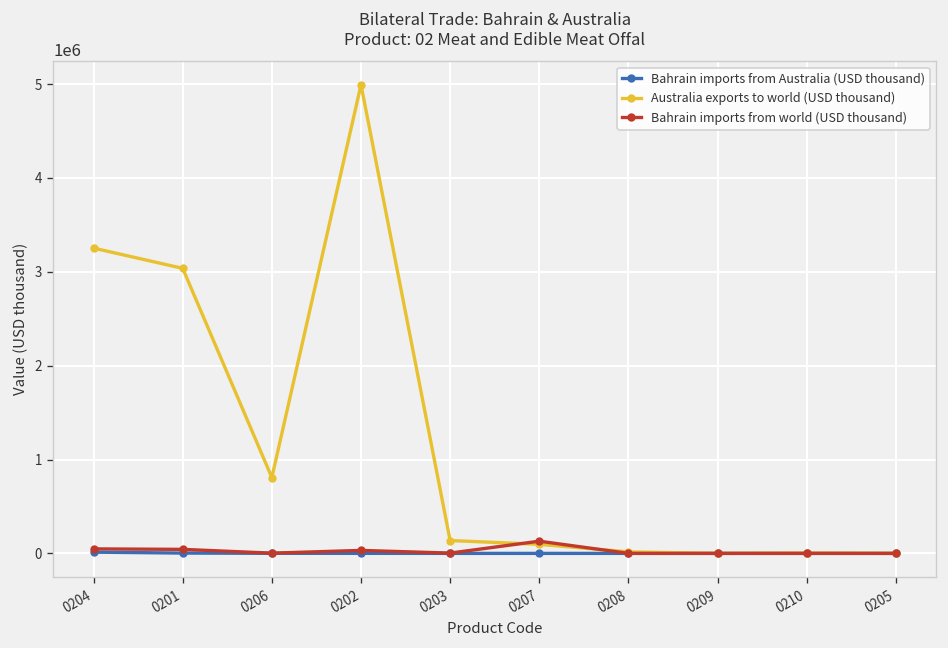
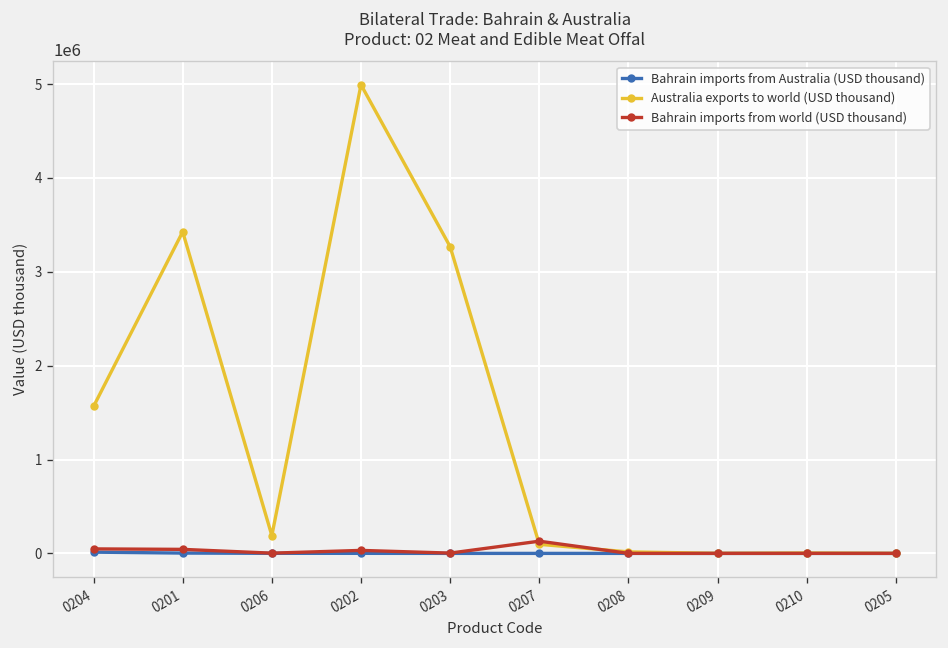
Australia exports to world (USD thousand), 0204: 3300000 -> 1600000
Australia exports to world (USD thousand), 0201: 3000000 -> 3400000
Australia exports to world (USD thousand), 0206: 800000 -> 200000
Australia exports to world (USD thousand), 0203: 100000 -> 3300000
